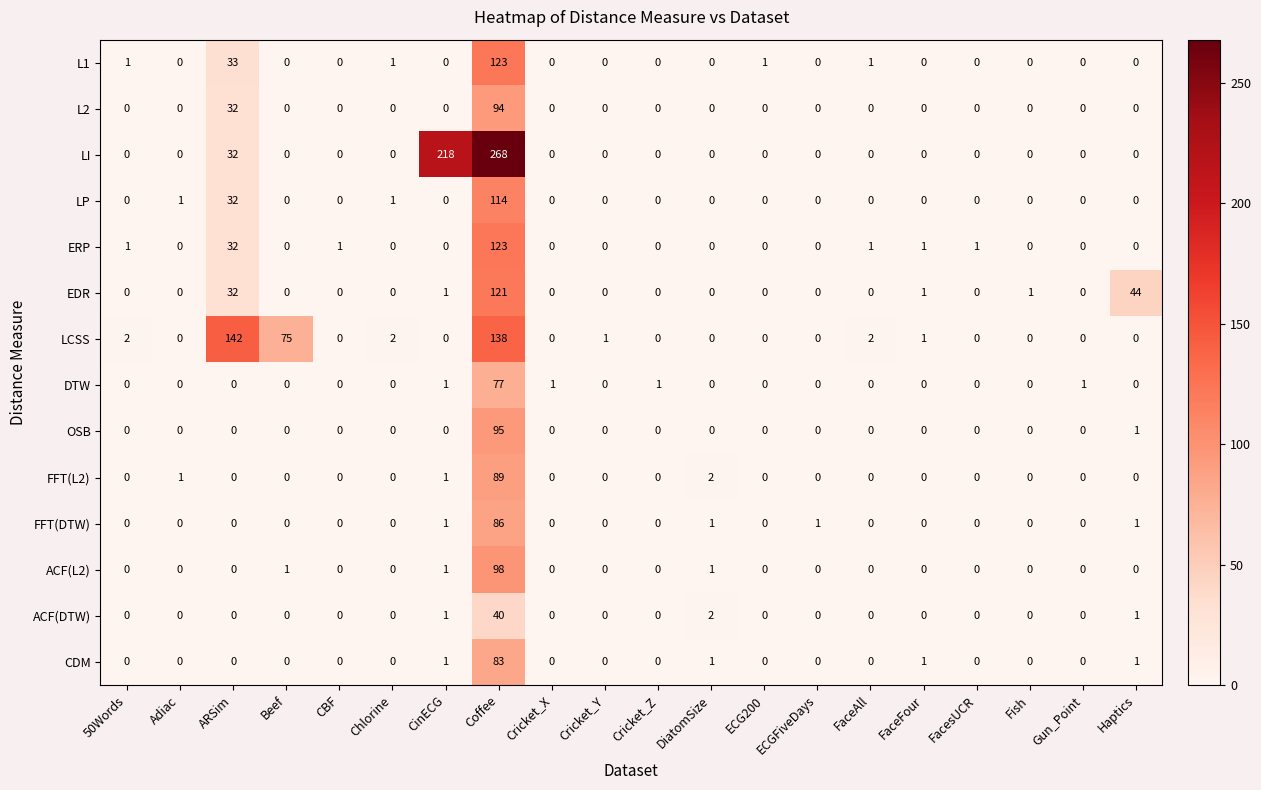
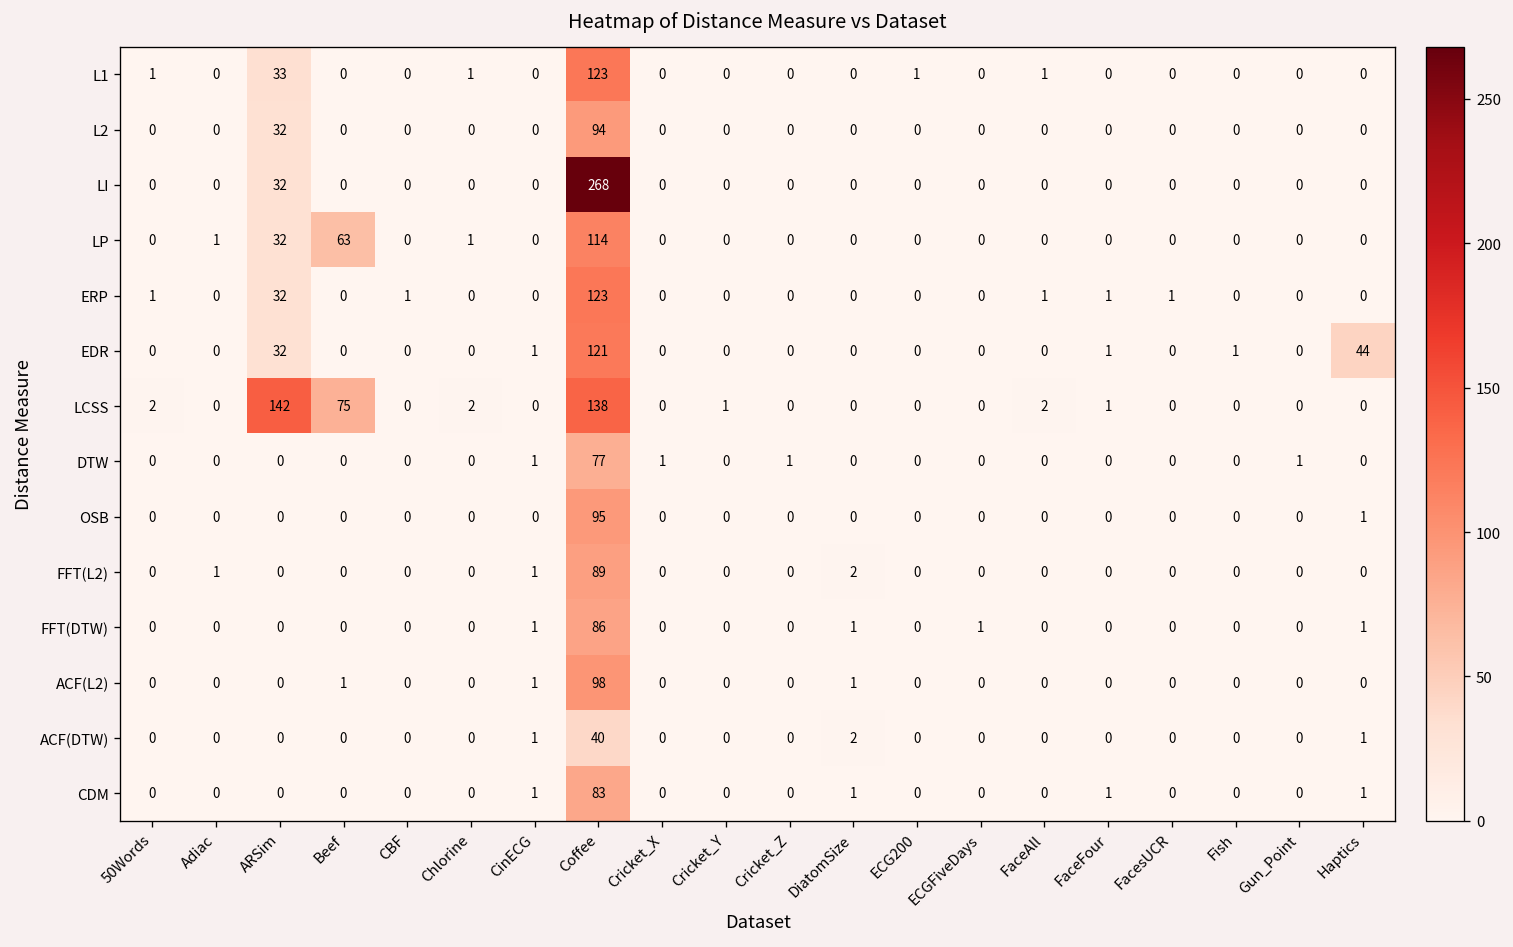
LI, CinECG: 218 -> 0
LP, Beef: 0 -> 63
